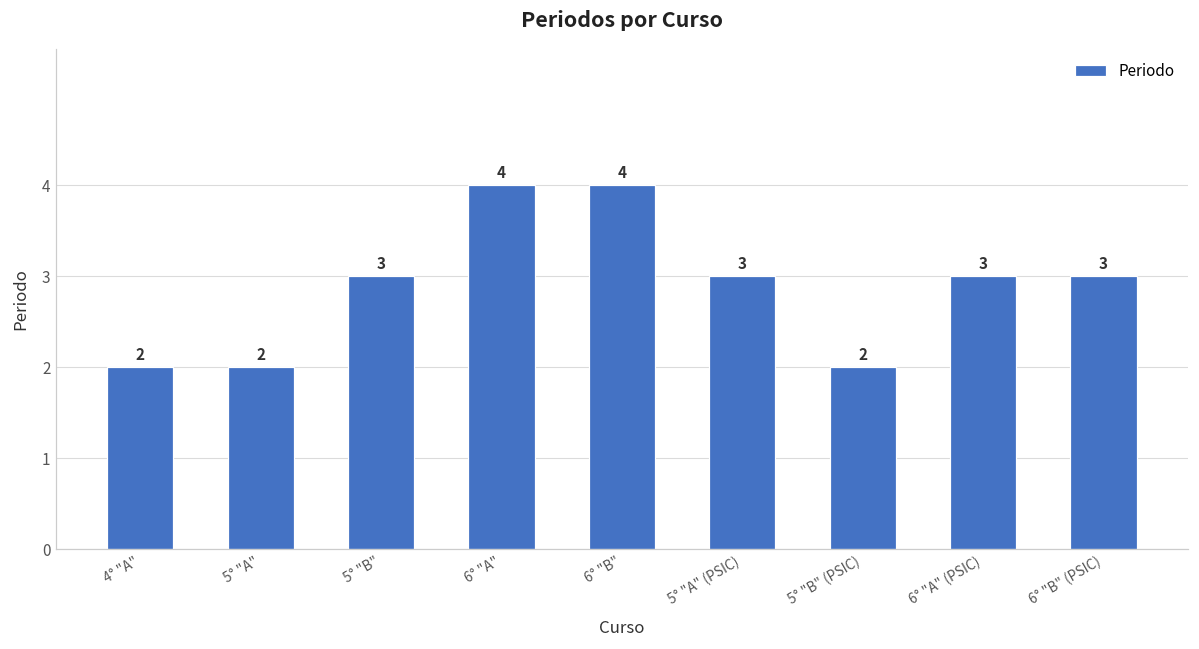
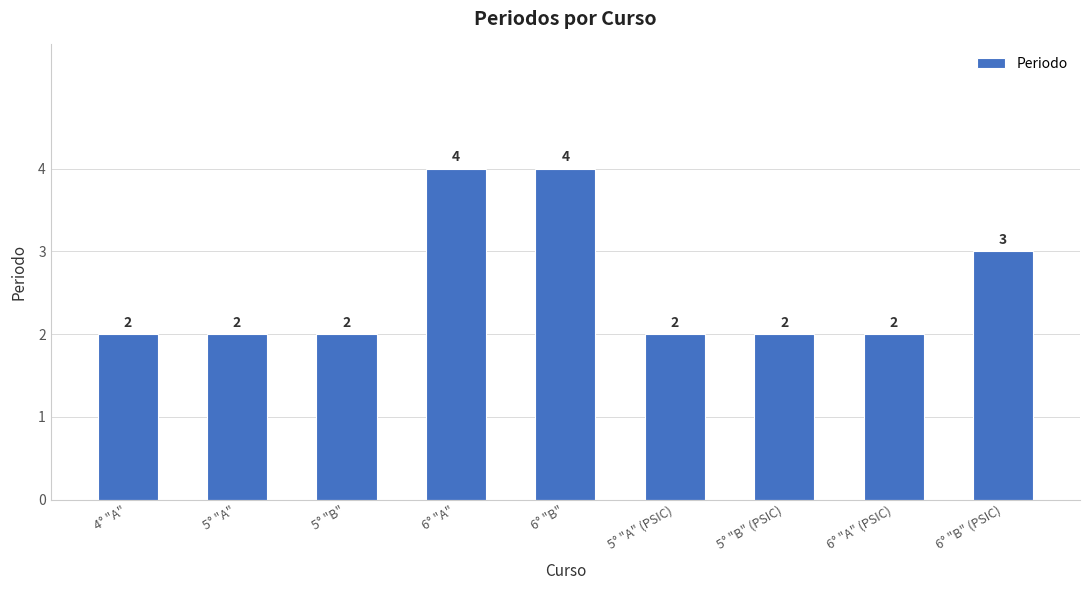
5° "B": 3 -> 2
5° "A" (PSIC): 3 -> 2
6° "A" (PSIC): 3 -> 2
